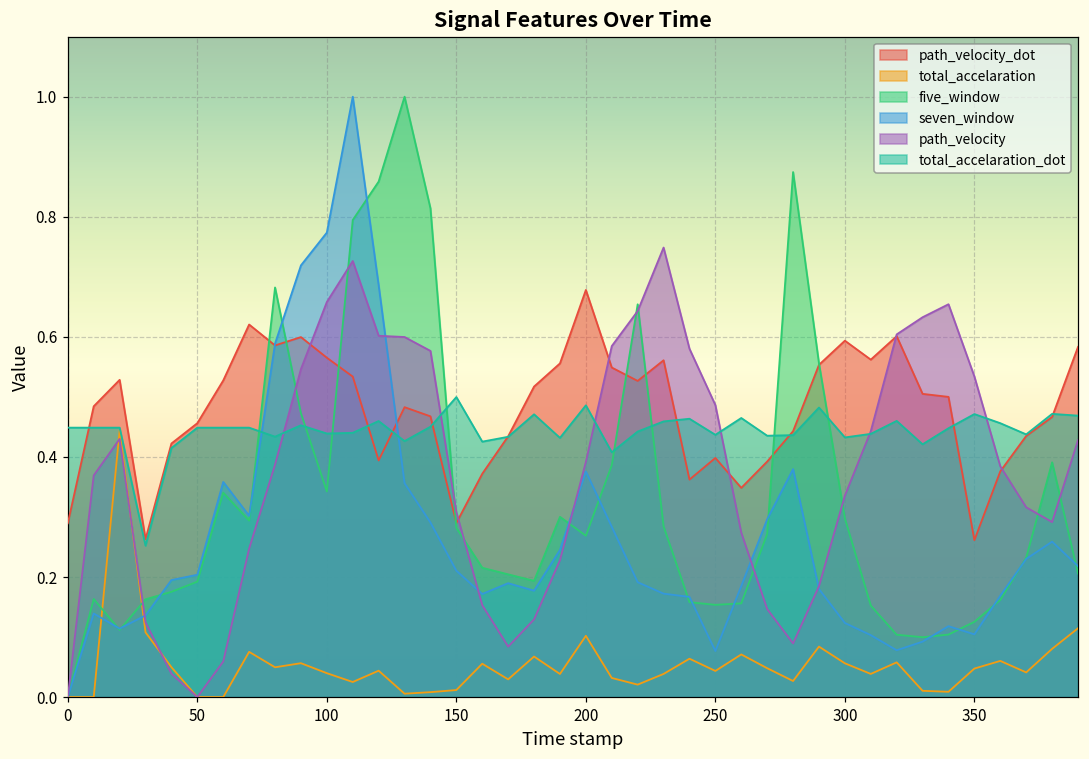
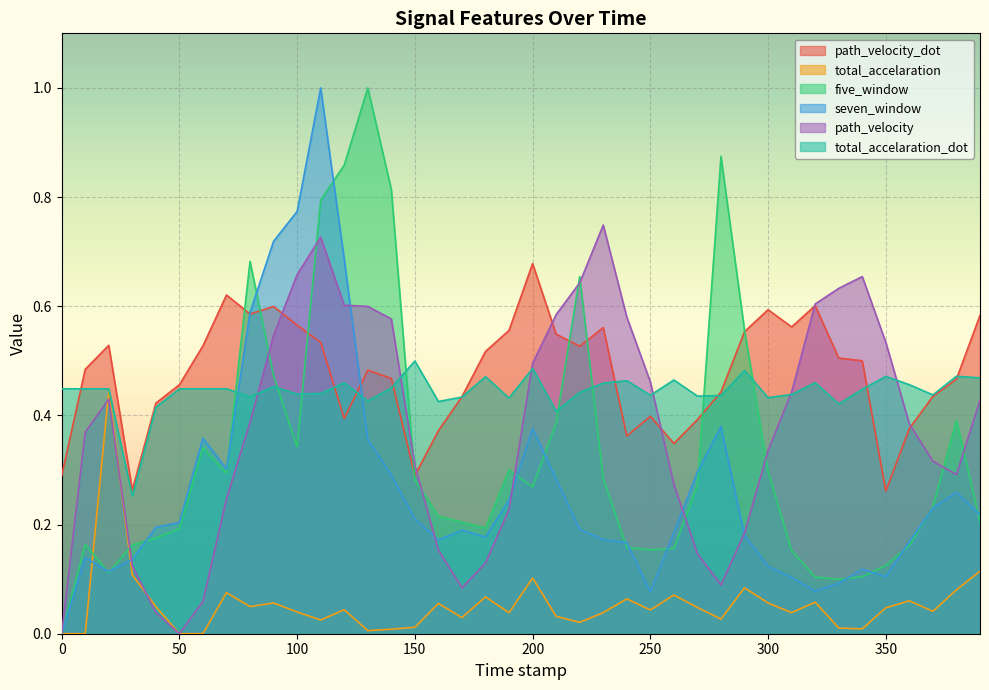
path_velocity, 200: 0.39 -> 0.50
path_velocity, 250: 0.49 -> 0.46
